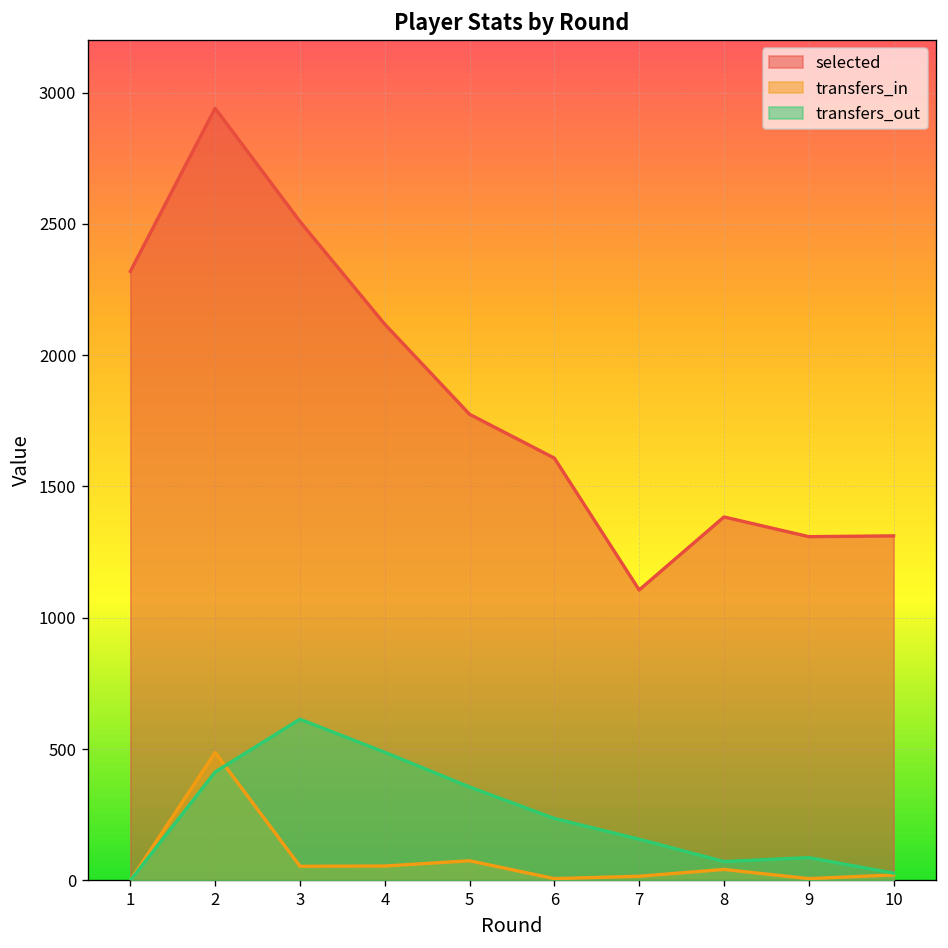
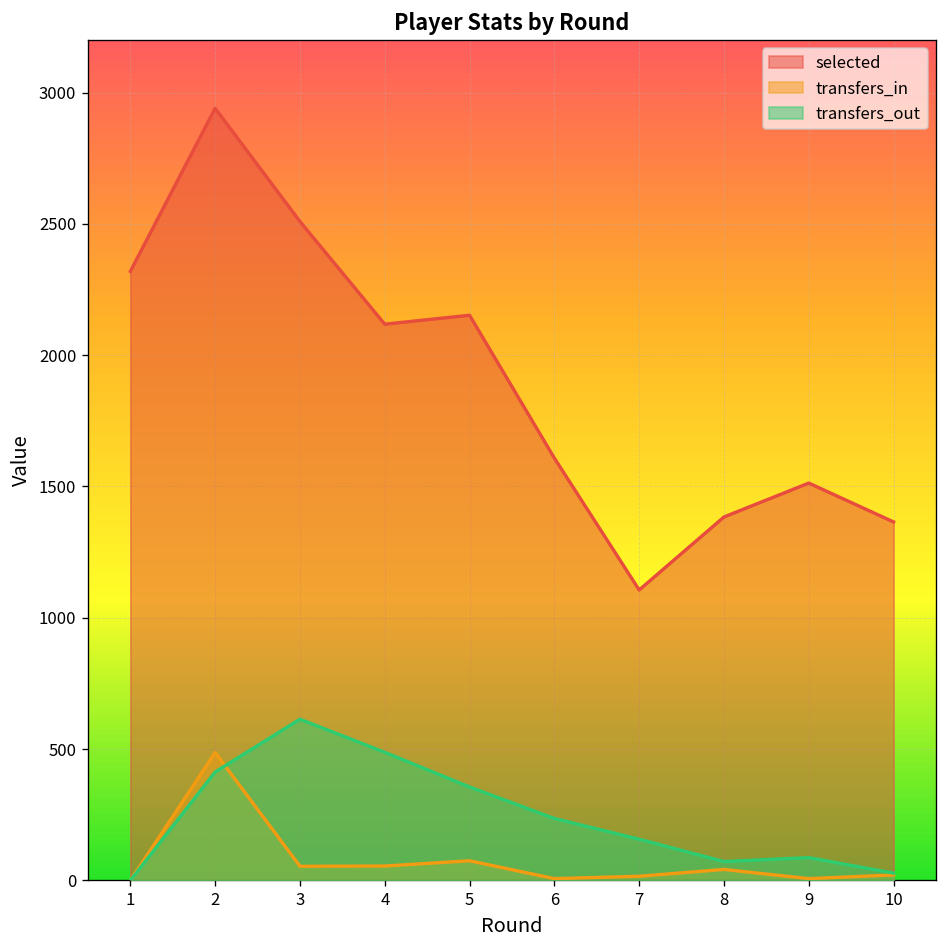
selected, 5: 1780 -> 2150
selected, 9: 1310 -> 1510
selected, 10: 1310 -> 1370
